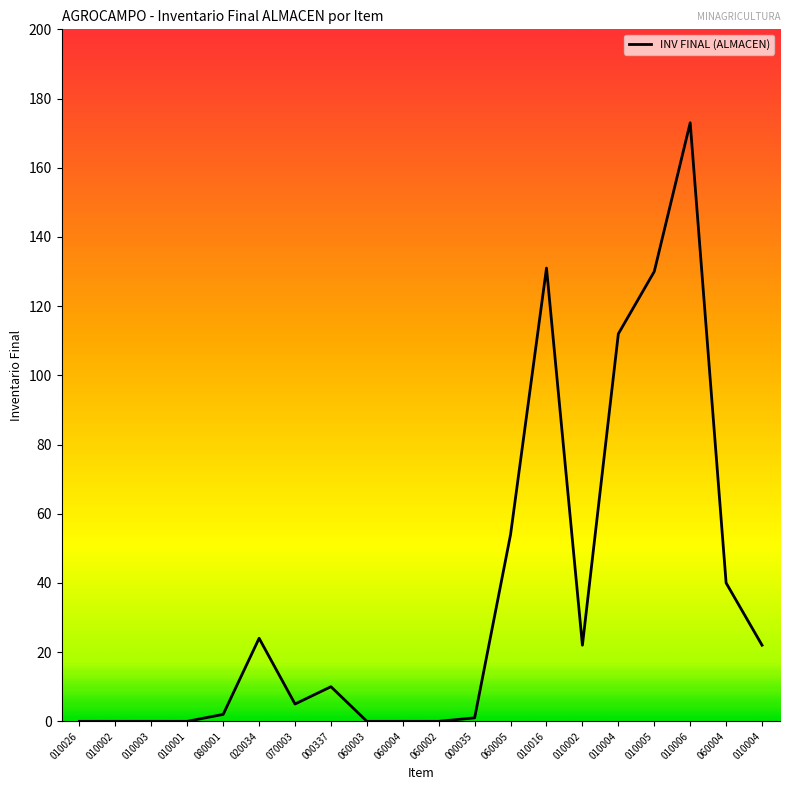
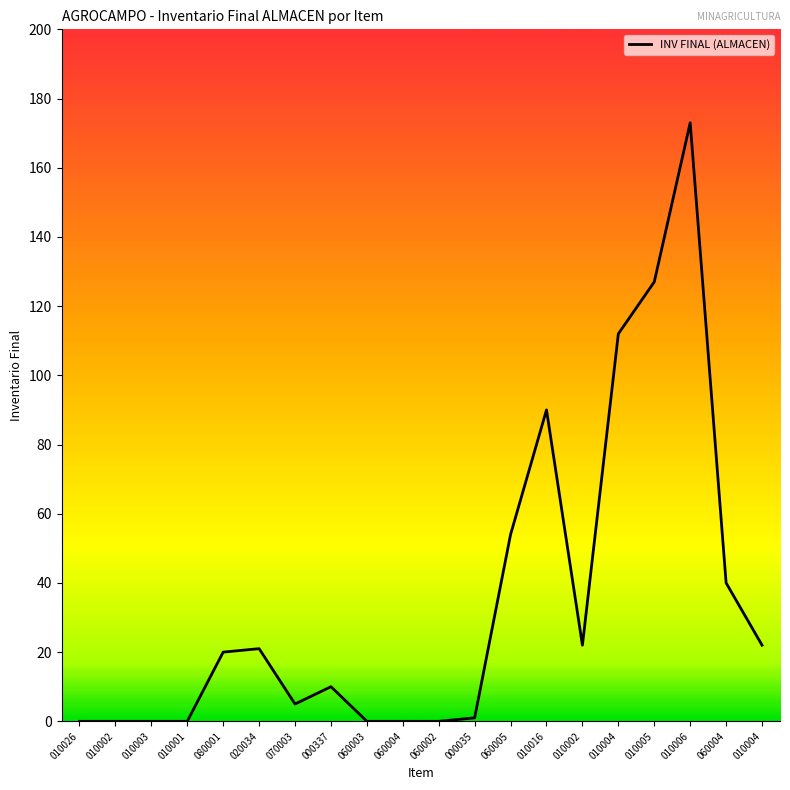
080001: 2 -> 20
020034: 24 -> 21
010016: 131 -> 90
010005: 130 -> 127
